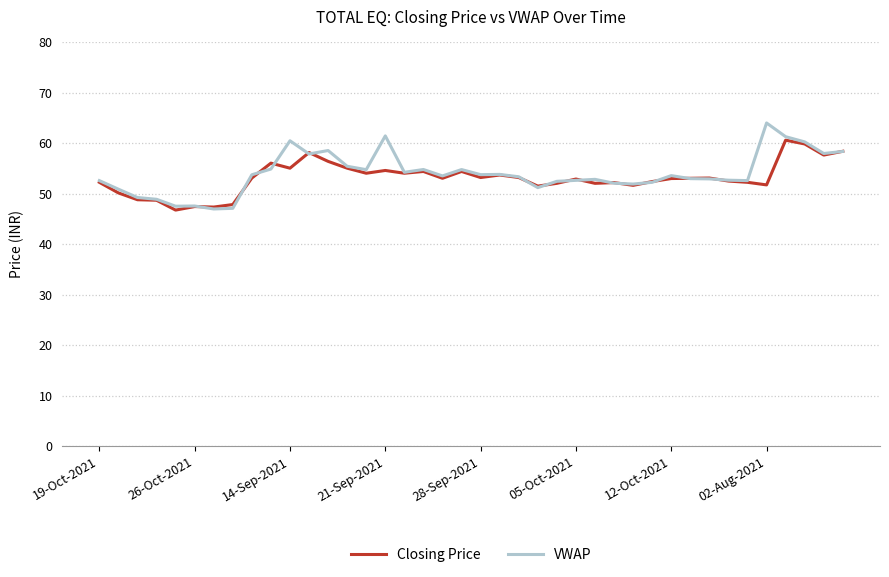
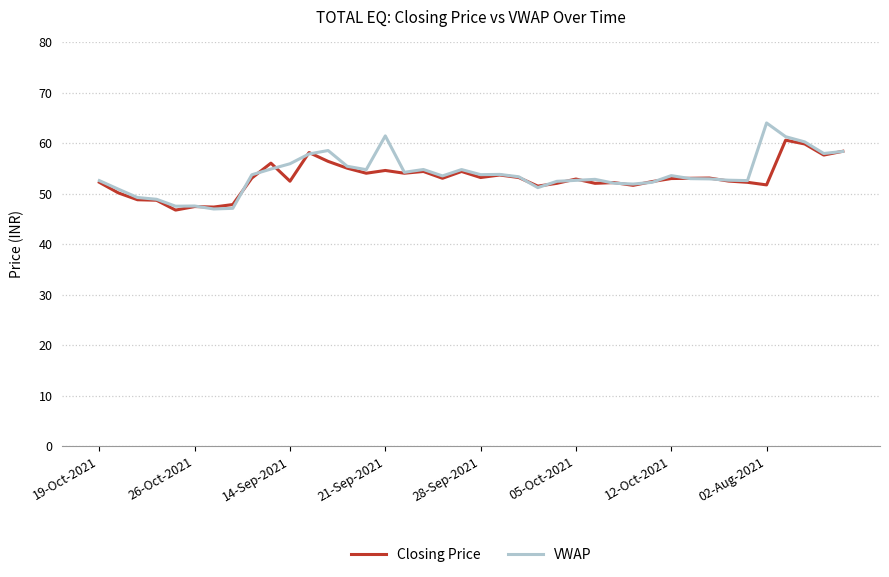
Closing Price, 14-Sep-2021: 55 -> 52
VWAP, 14-Sep-2021: 60 -> 56
